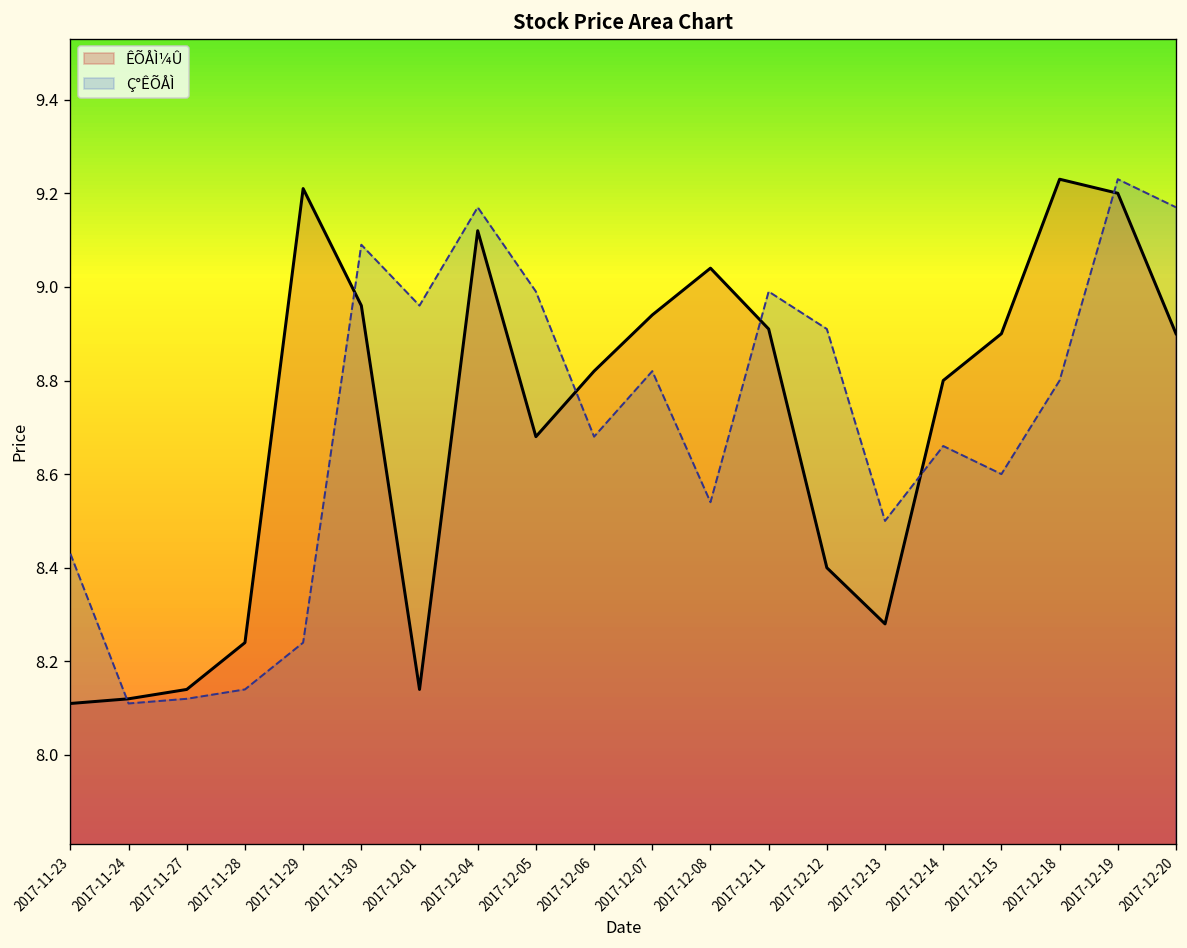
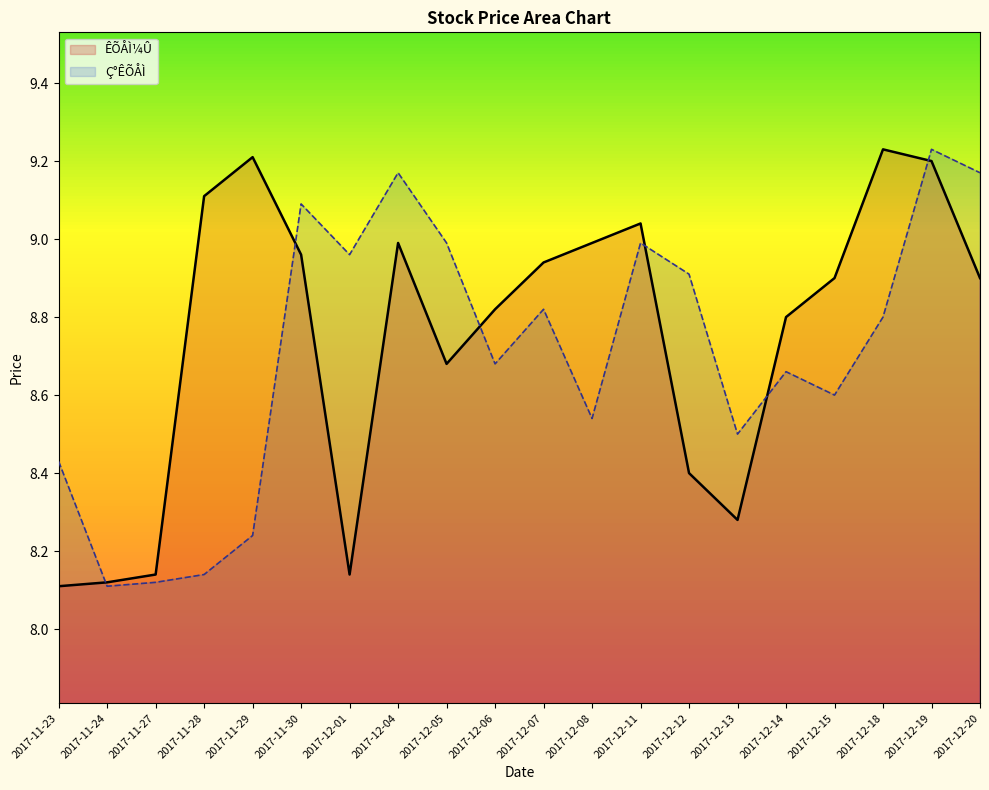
ÊÕÅÌ¼Û, 2017-11-28: 8.24 -> 9.11
ÊÕÅÌ¼Û, 2017-12-04: 9.12 -> 8.99
ÊÕÅÌ¼Û, 2017-12-08: 9.04 -> 8.99
ÊÕÅÌ¼Û, 2017-12-11: 8.91 -> 9.04
